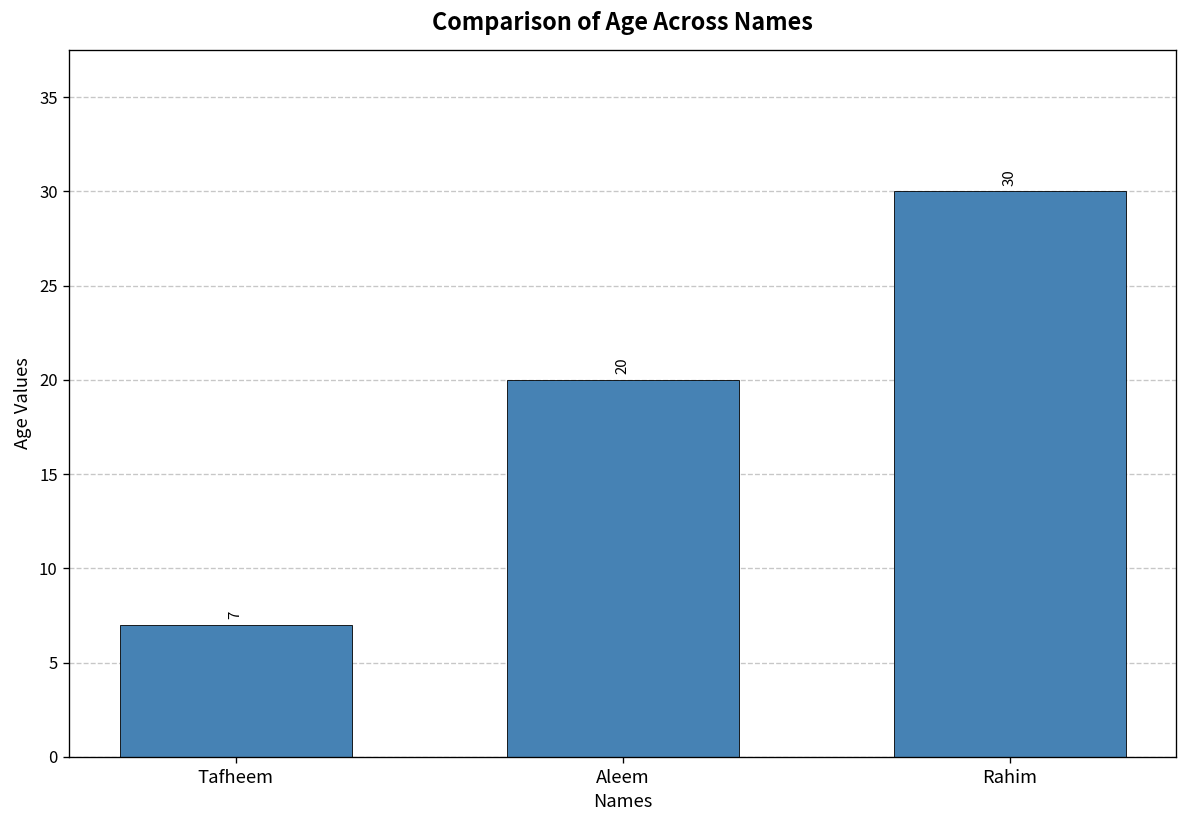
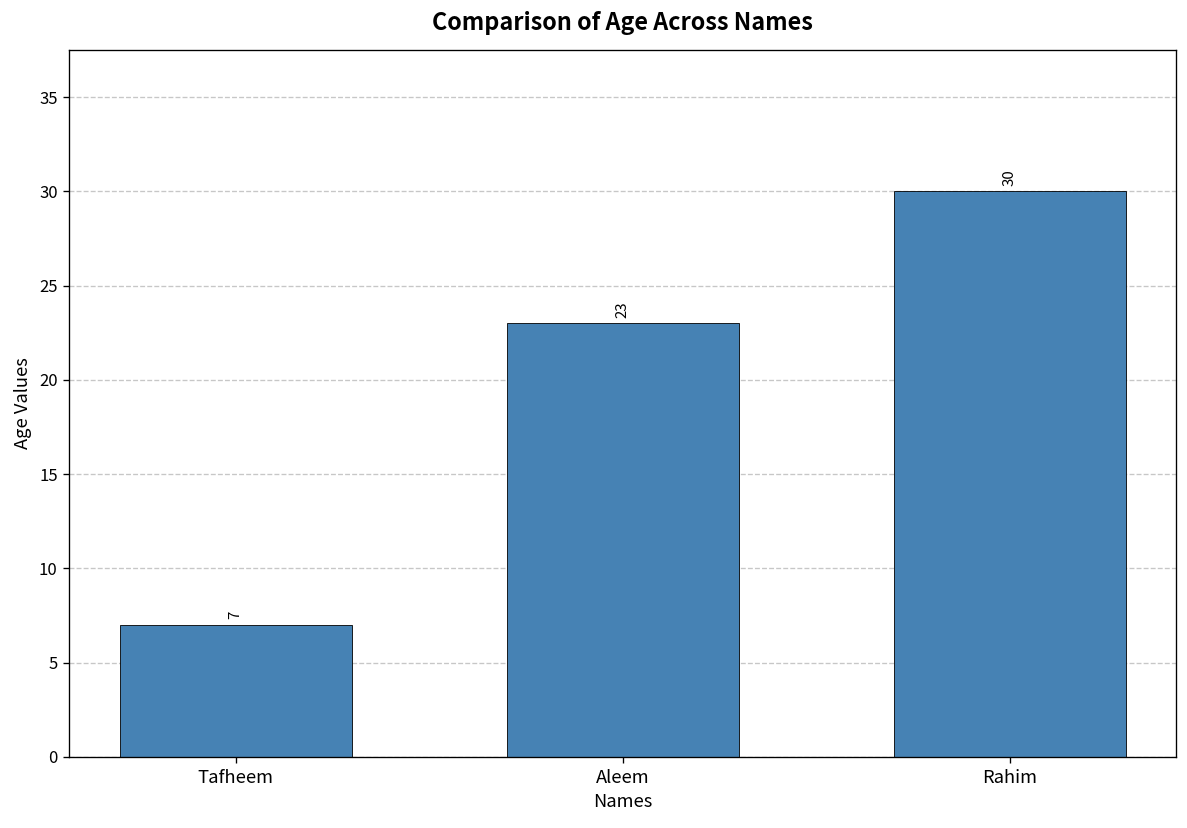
Aleem: 20 -> 23
